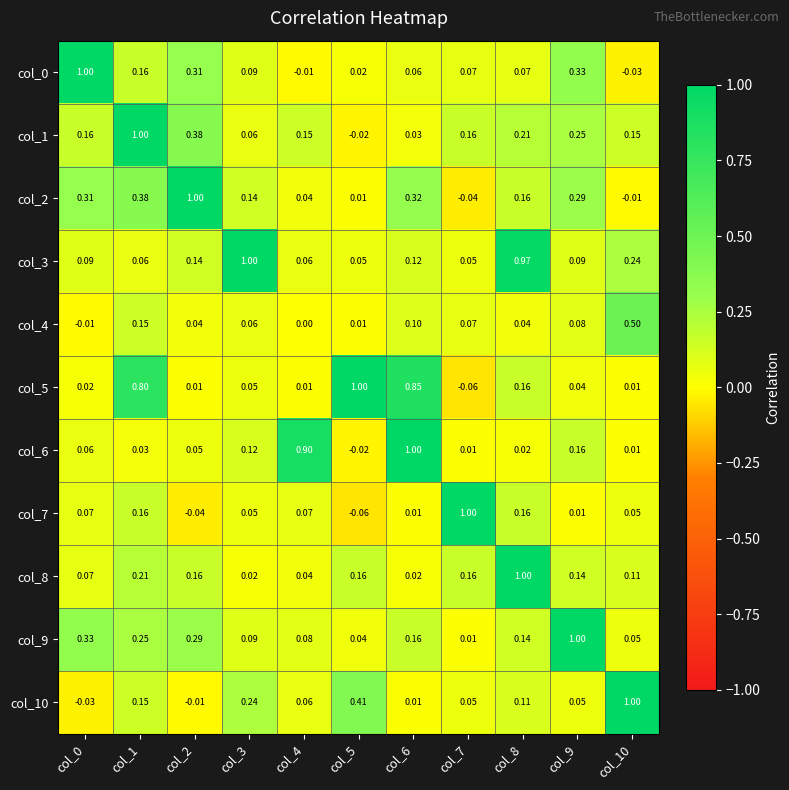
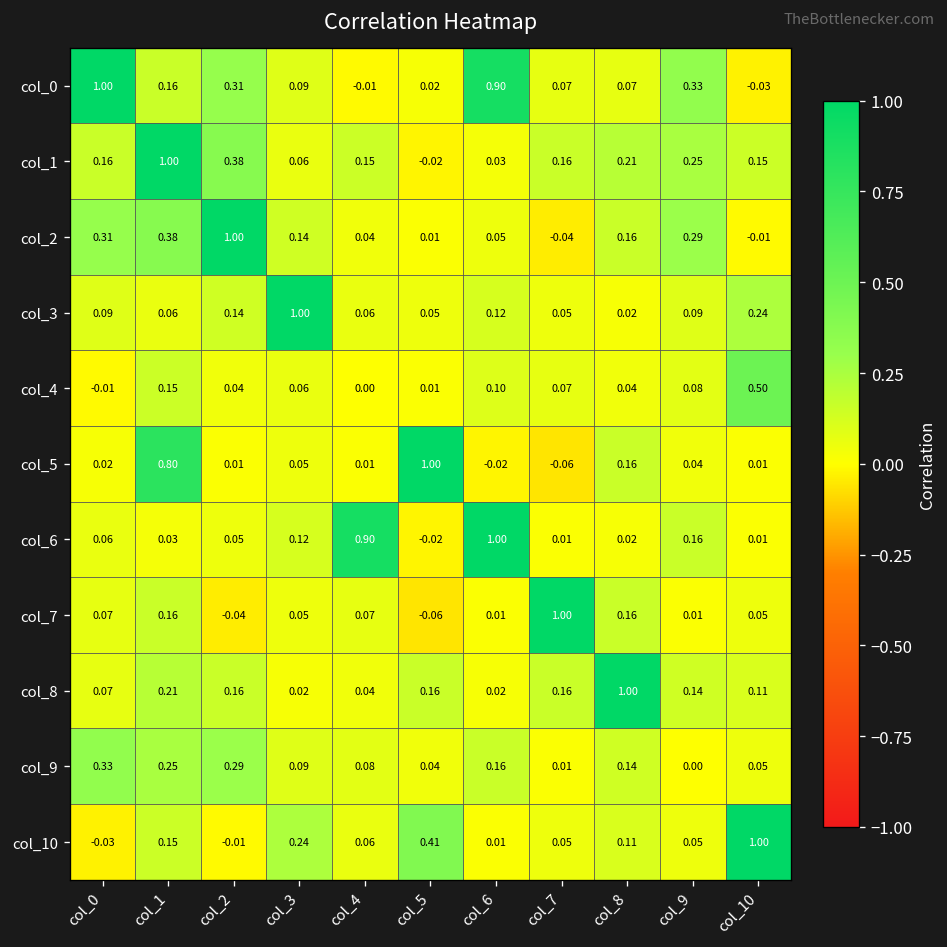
col_0, col_6: 0.06 -> 0.90
col_2, col_6: 0.32 -> 0.05
col_3, col_8: 0.97 -> 0.02
col_5, col_6: 0.85 -> -0.02
col_9, col_9: 1.00 -> 0.00
